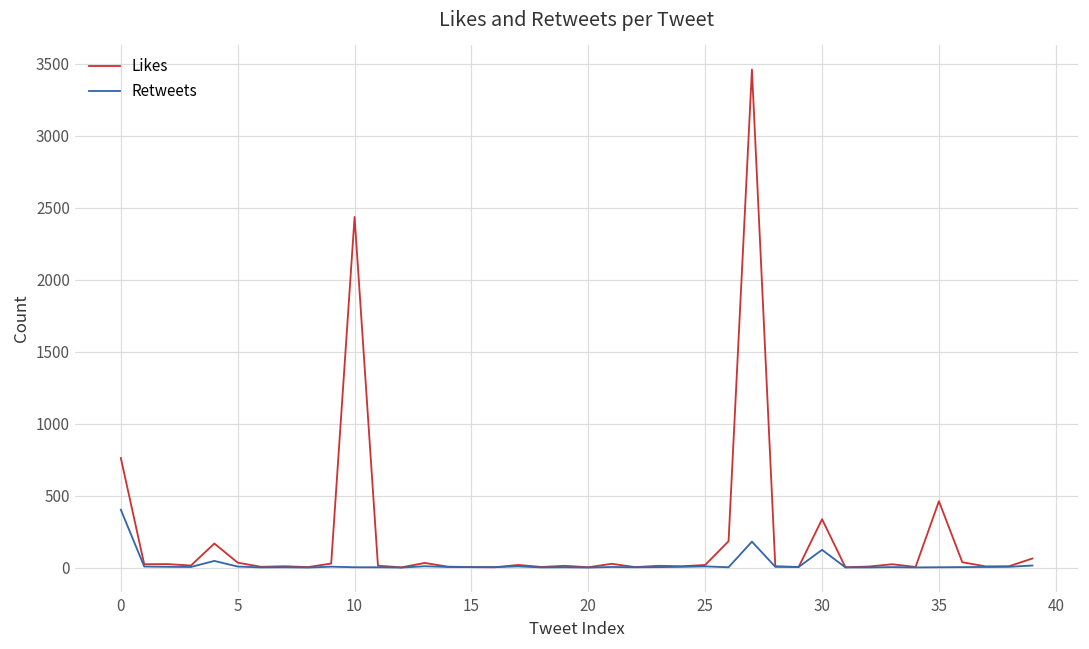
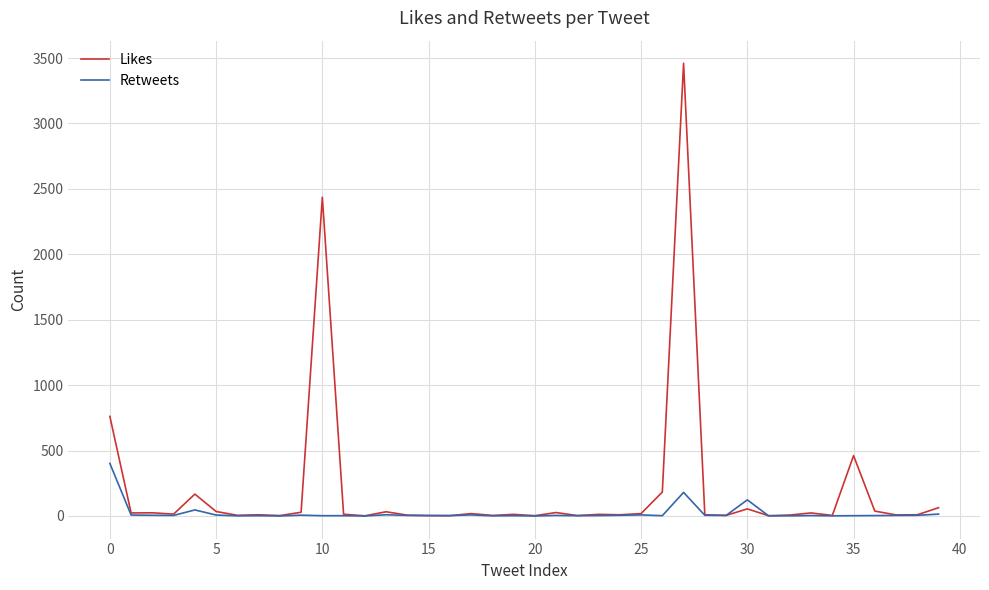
Likes, 30: 340 -> 50
